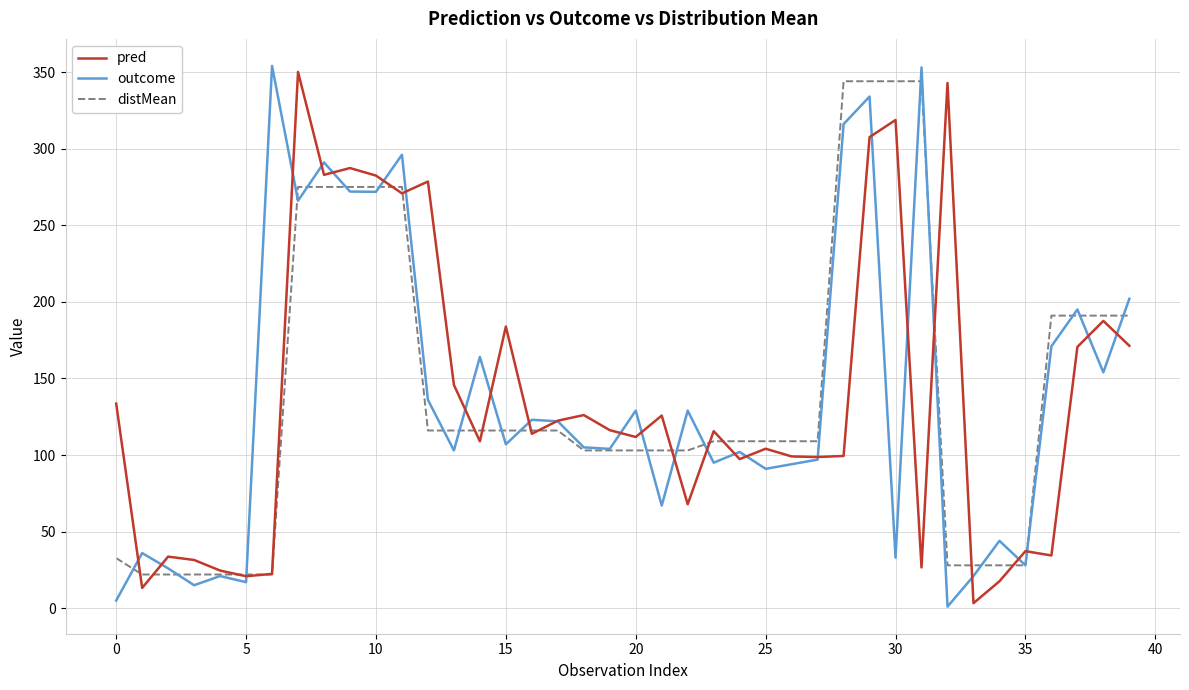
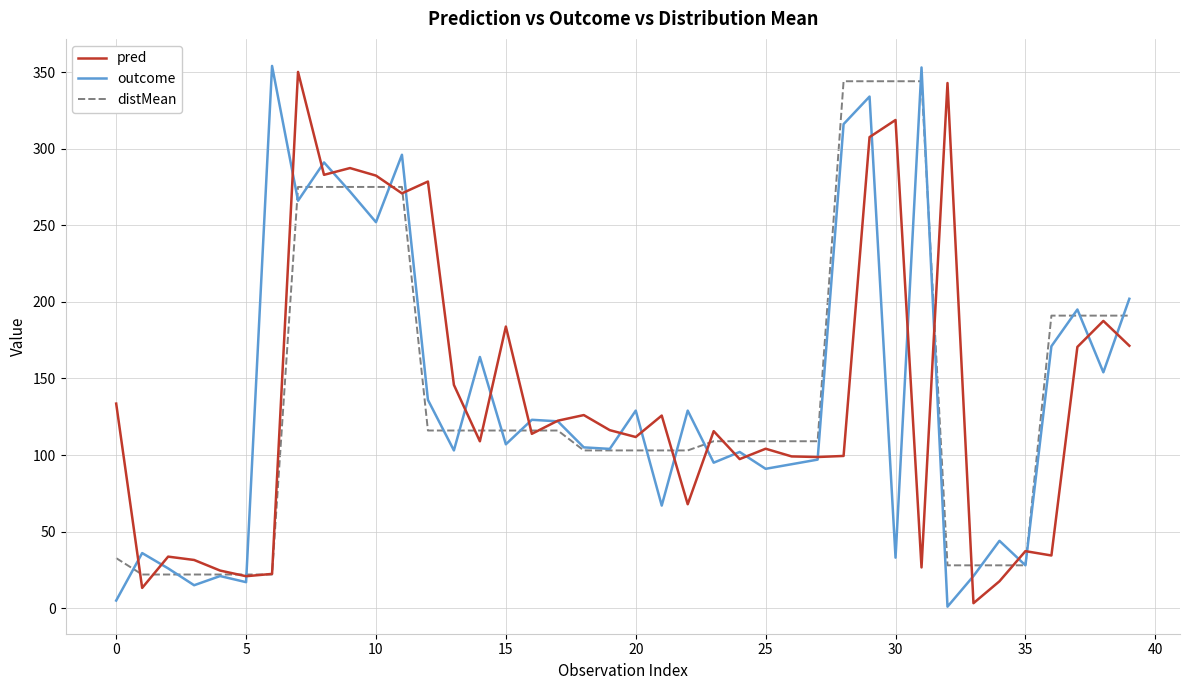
outcome, 10: 272 -> 252
